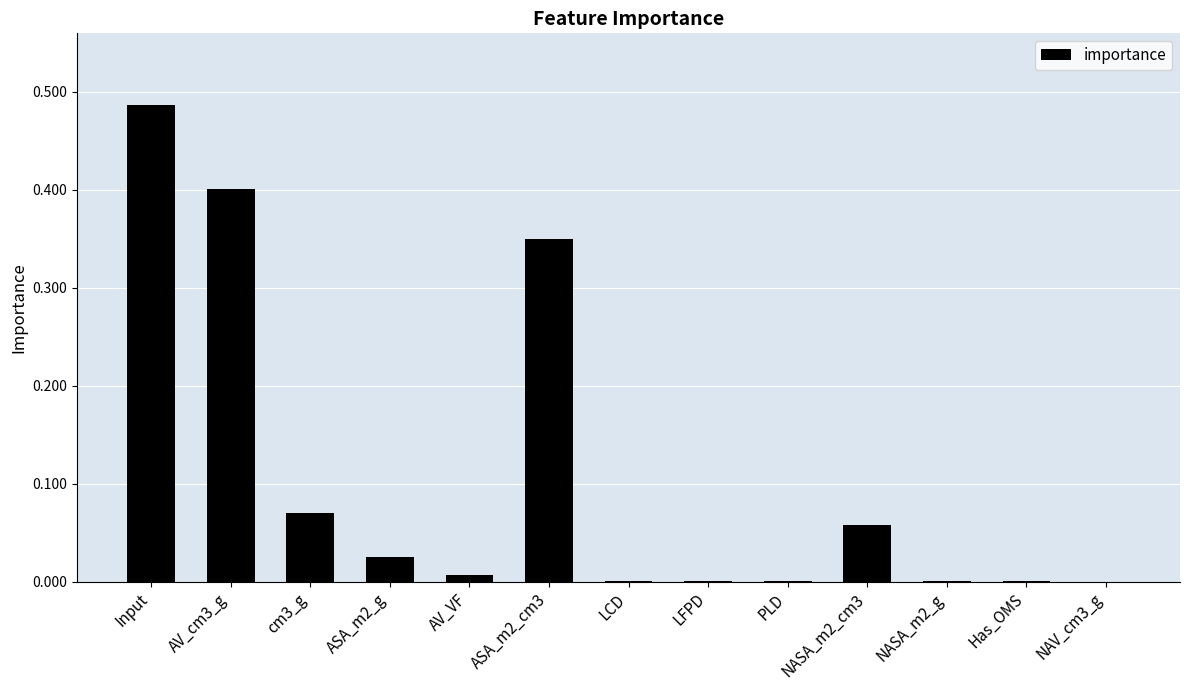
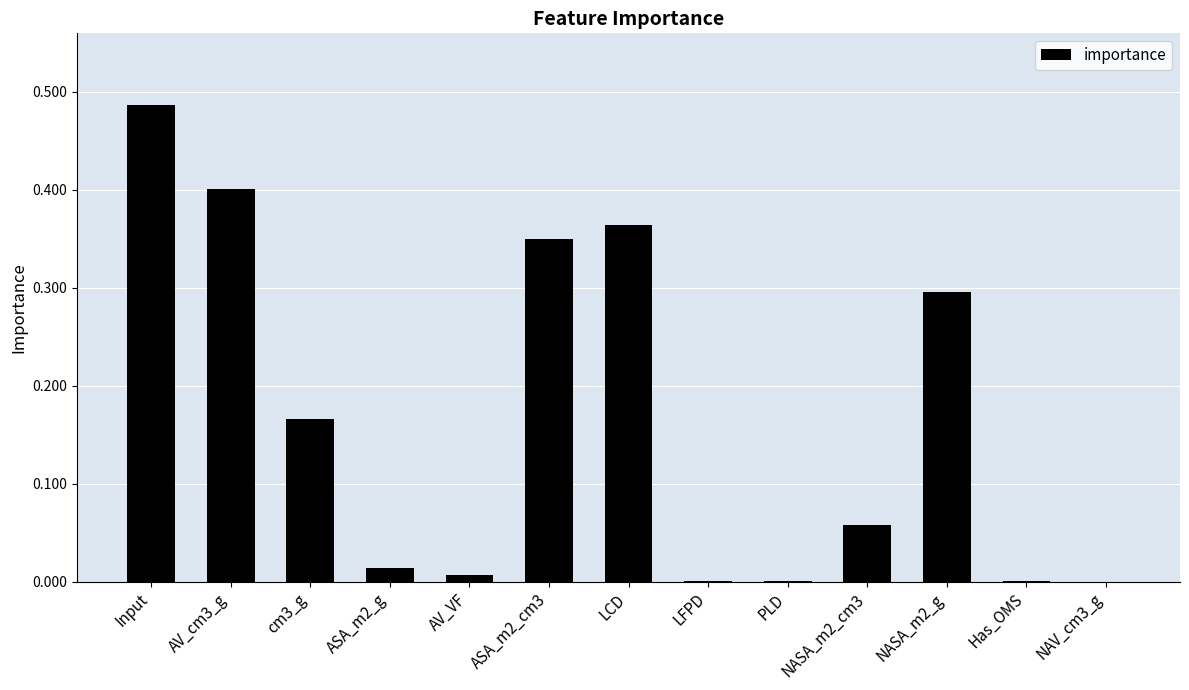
cm3_g: 0.07 -> 0.17
ASA_m2_g: 0.02 -> 0.01
LCD: 0.00 -> 0.36
NASA_m2_g: 0.00 -> 0.30
